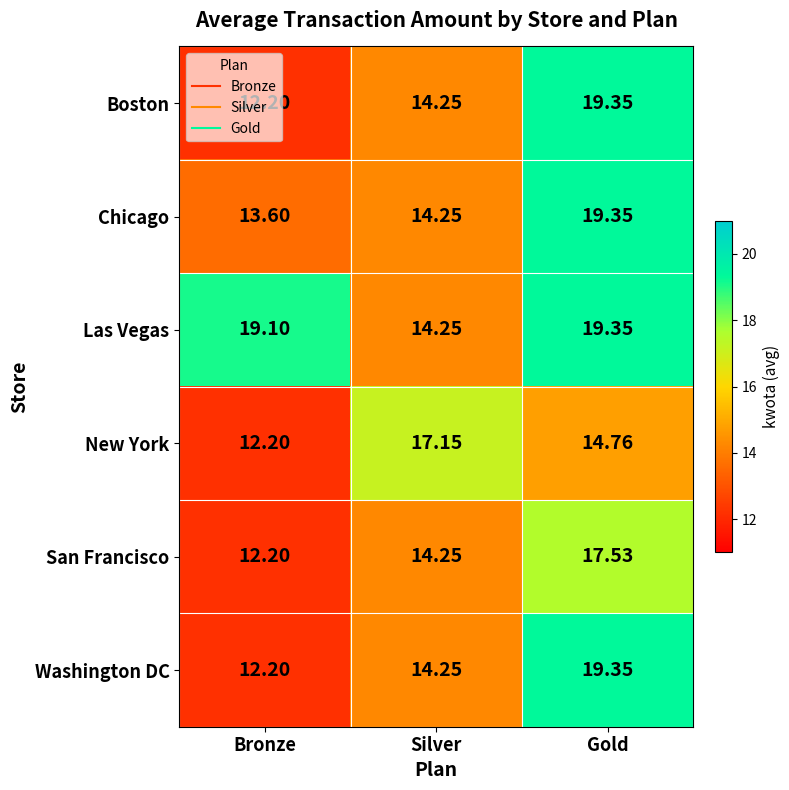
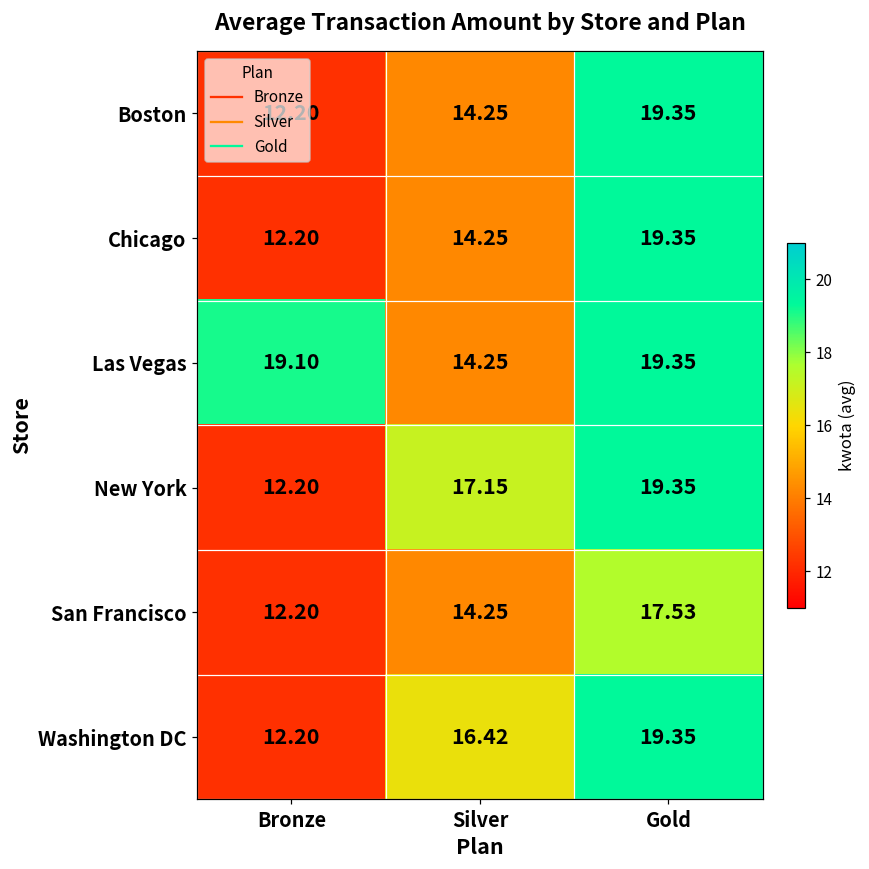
Chicago, Bronze: 13.60 -> 12.20
New York, Gold: 14.76 -> 19.35
Washington DC, Silver: 14.25 -> 16.42
